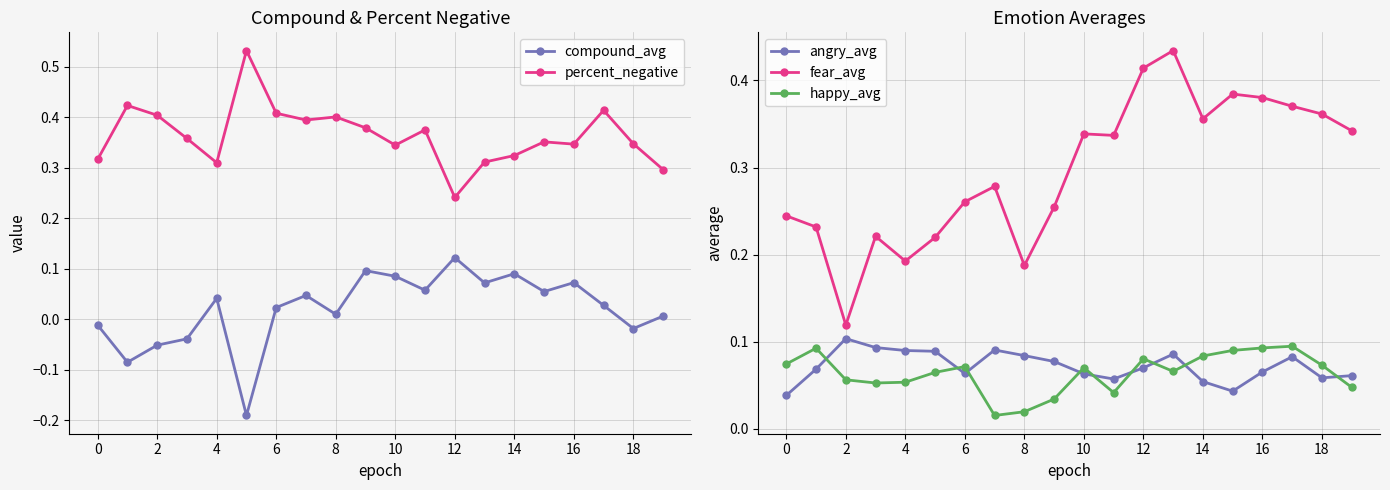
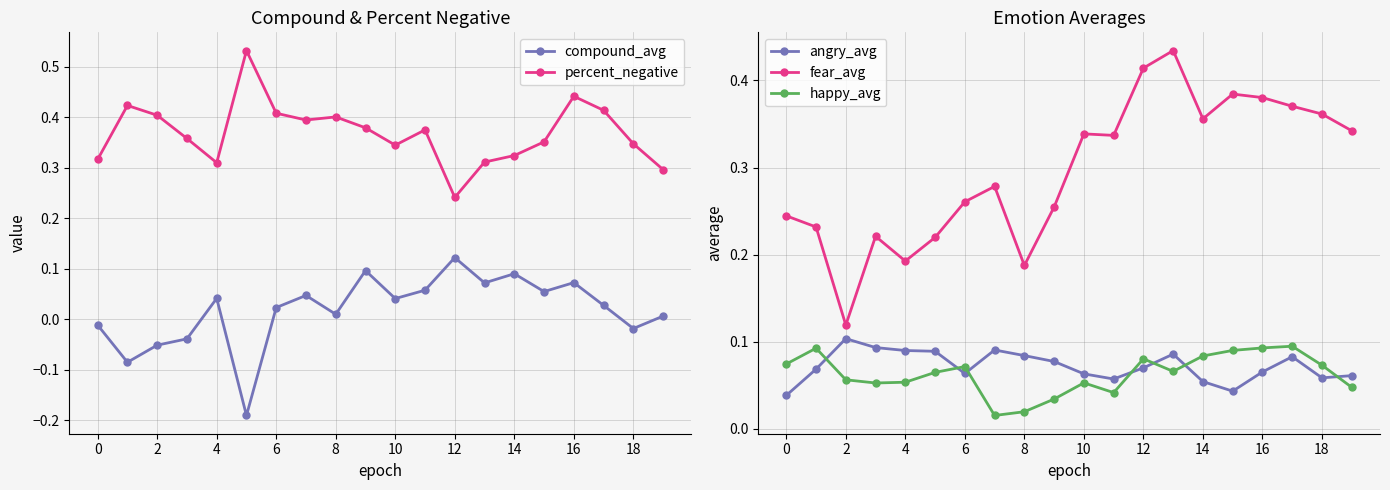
Compound & Percent Negative, compound_avg, 10: 0.09 -> 0.04
Compound & Percent Negative, percent_negative, 16: 0.35 -> 0.44
Emotion Averages, happy_avg, 10: 0.07 -> 0.05
